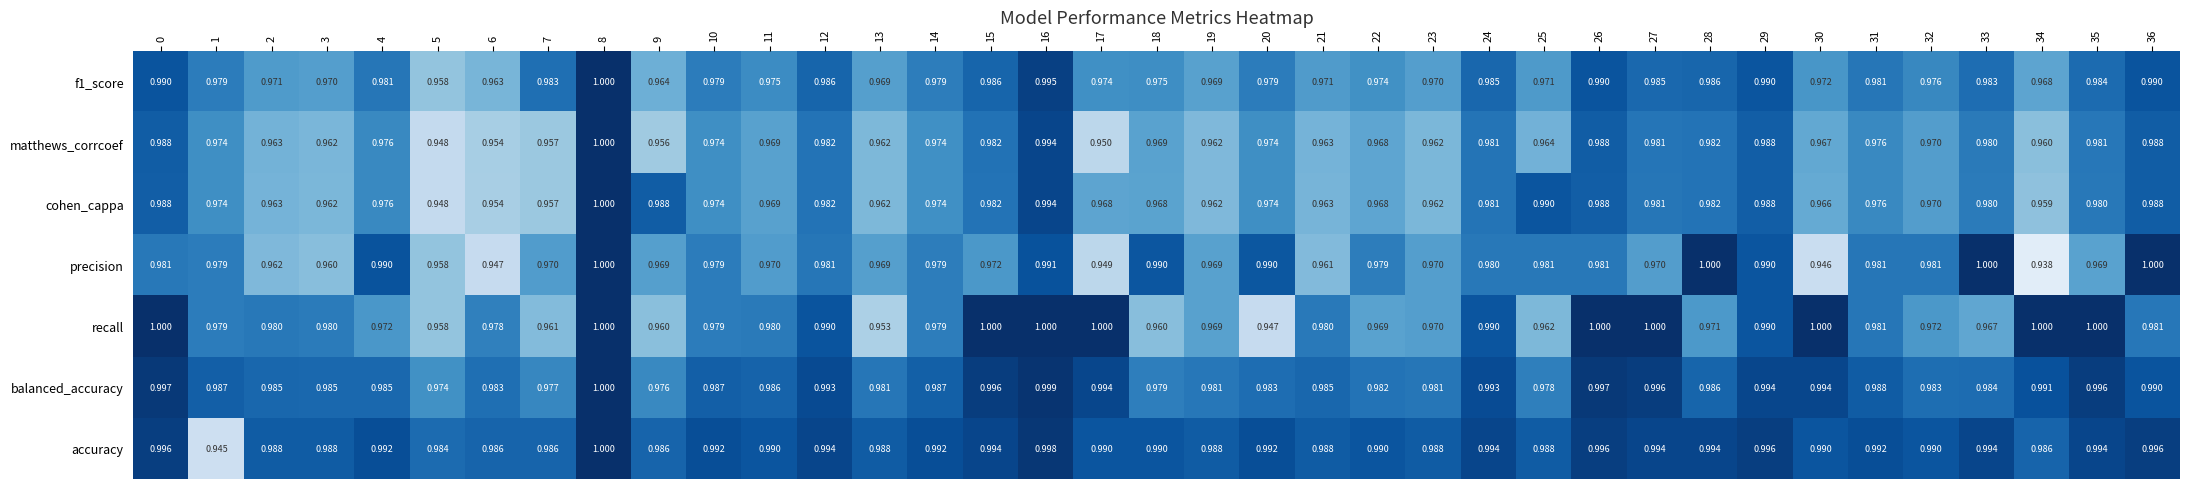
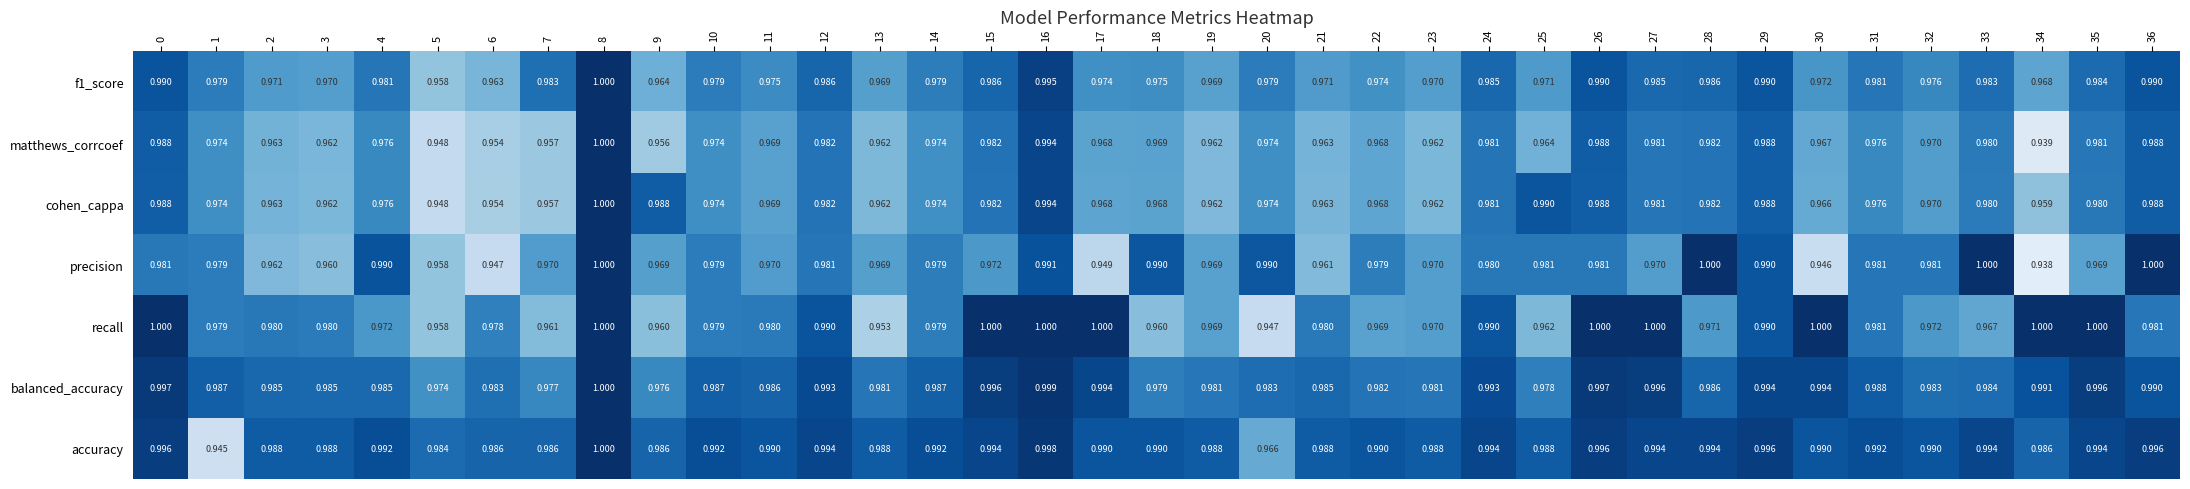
matthews_corrcoef, 17: 0.950 -> 0.968
matthews_corrcoef, 34: 0.960 -> 0.939
accuracy, 20: 0.992 -> 0.966
